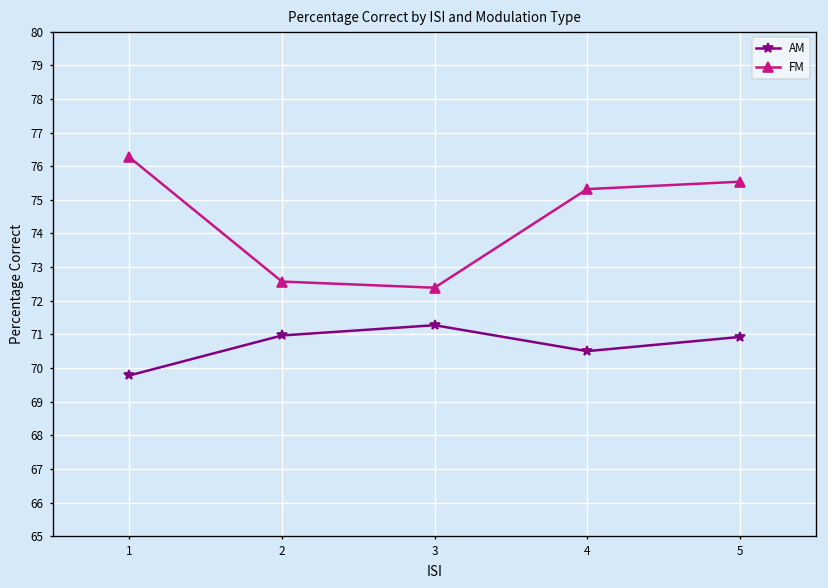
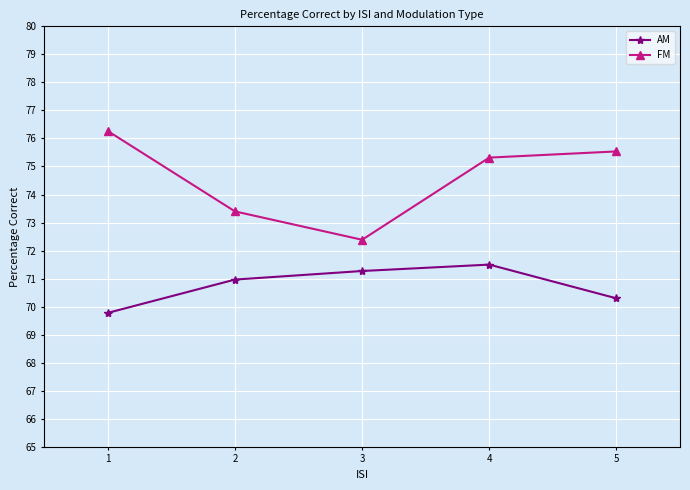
FM, 2: 72.6 -> 73.4
AM, 4: 70.5 -> 71.5
AM, 5: 70.9 -> 70.3
